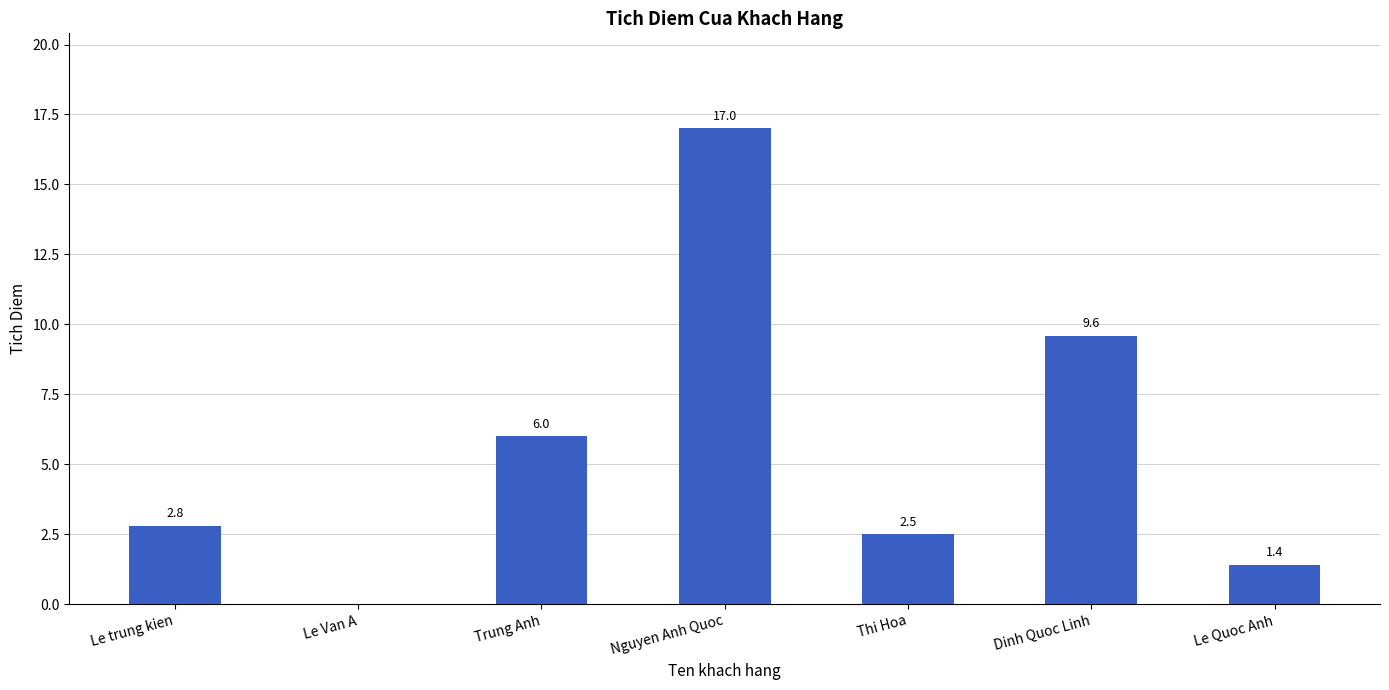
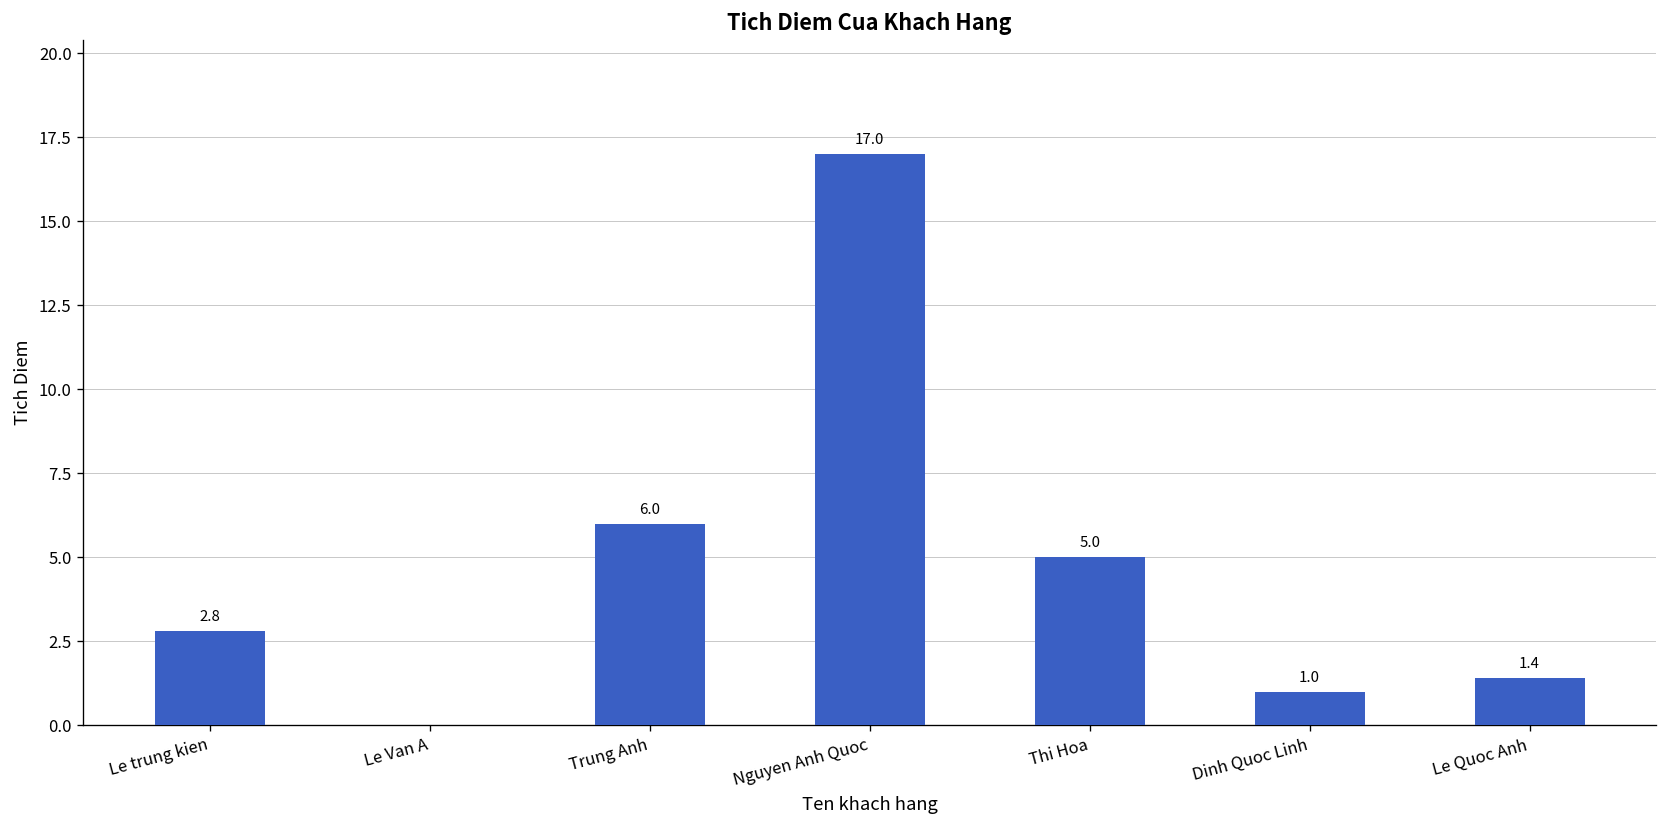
Thi Hoa: 2.5 -> 5.0
Dinh Quoc Linh: 9.6 -> 1.0
